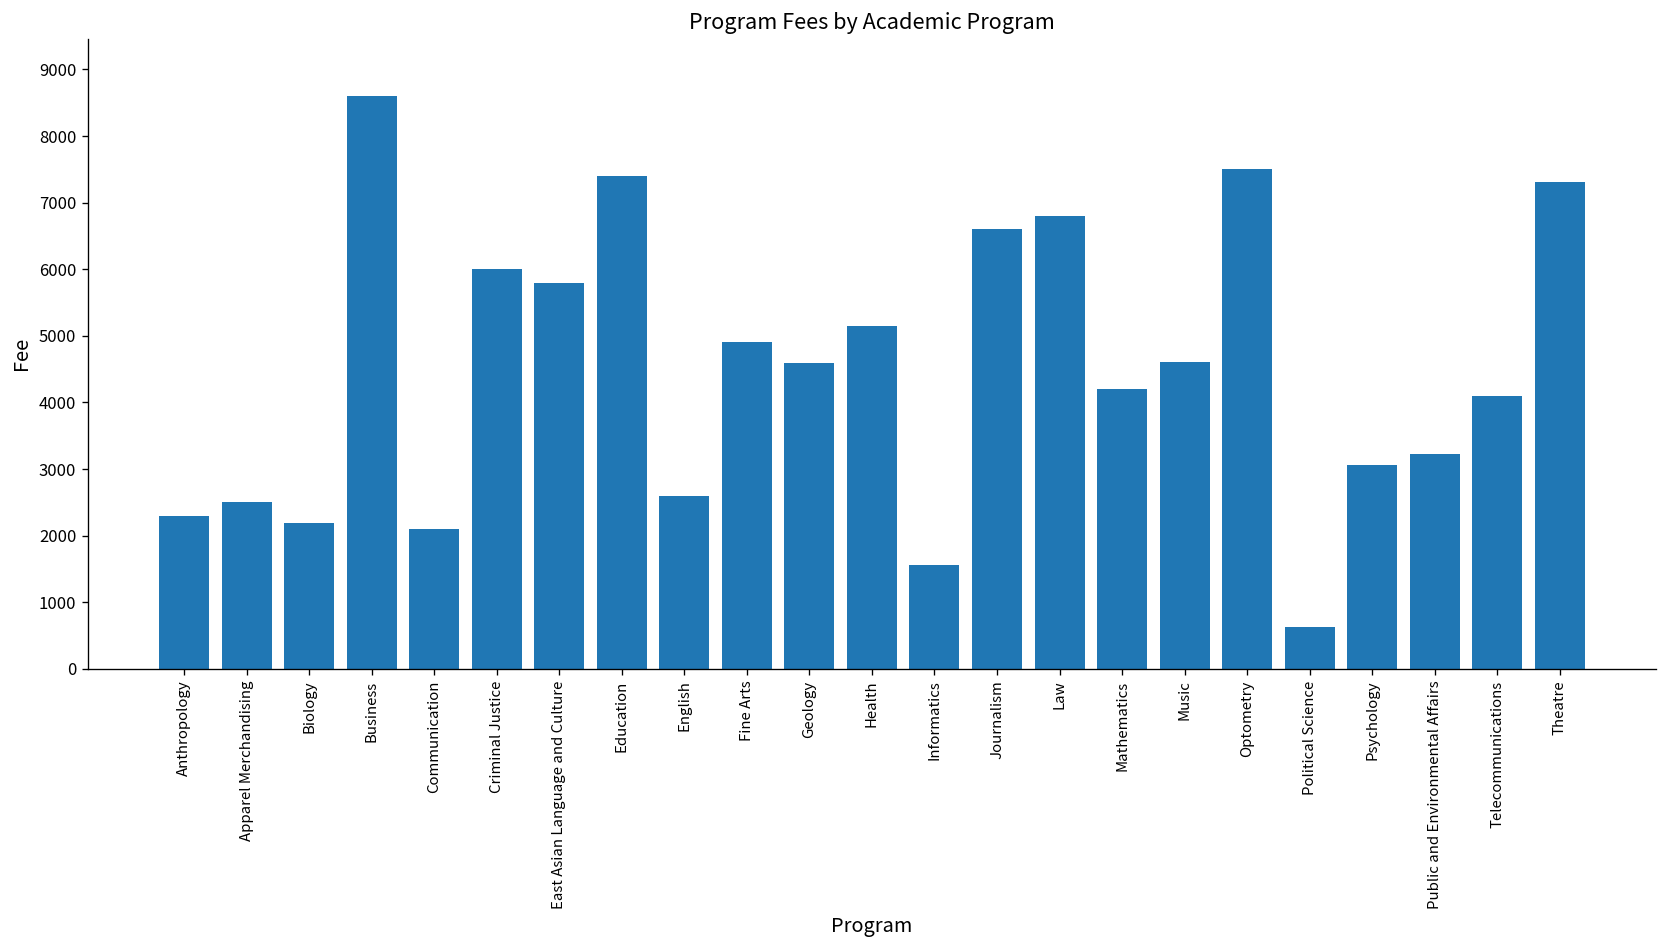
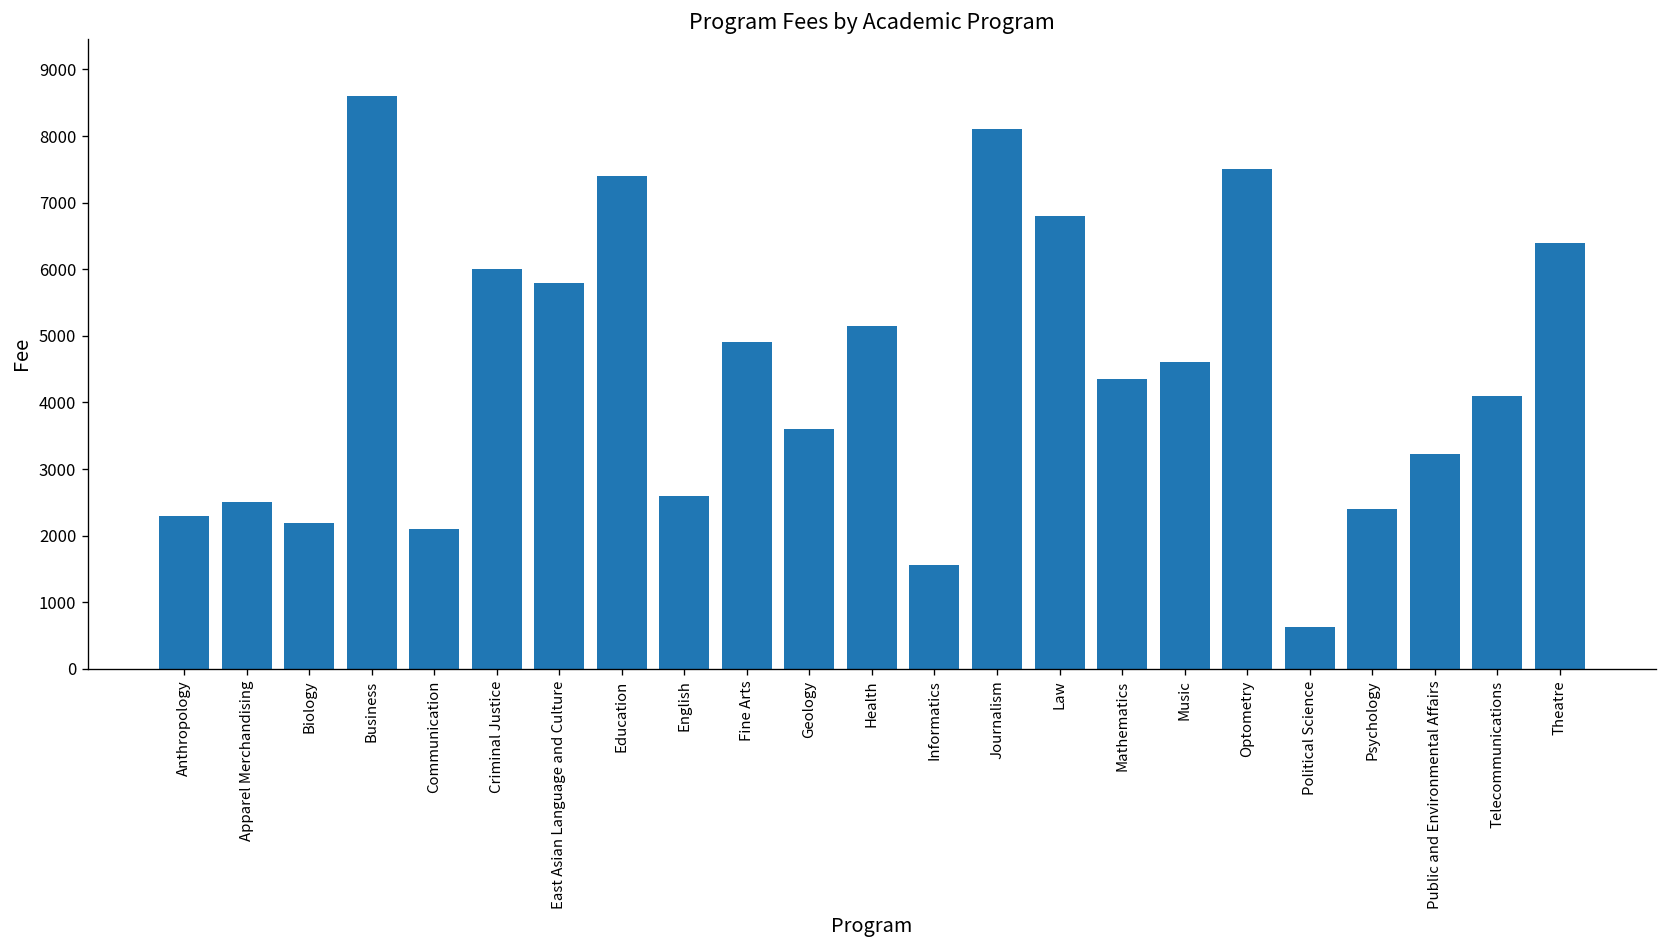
Geology: 4600 -> 3600
Journalism: 6600 -> 8100
Mathematics: 4200 -> 4400
Psychology: 3100 -> 2400
Theatre: 7300 -> 6400
